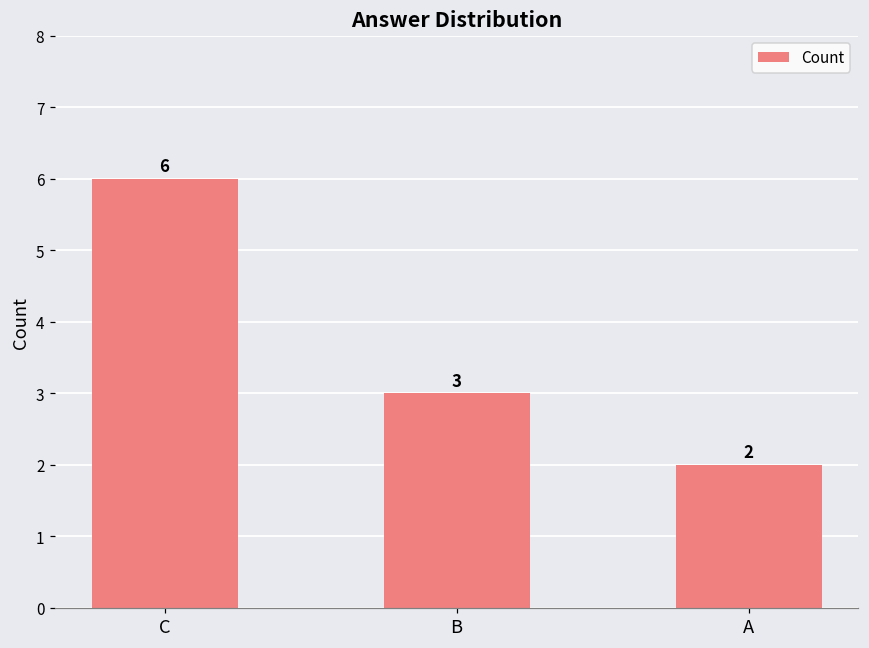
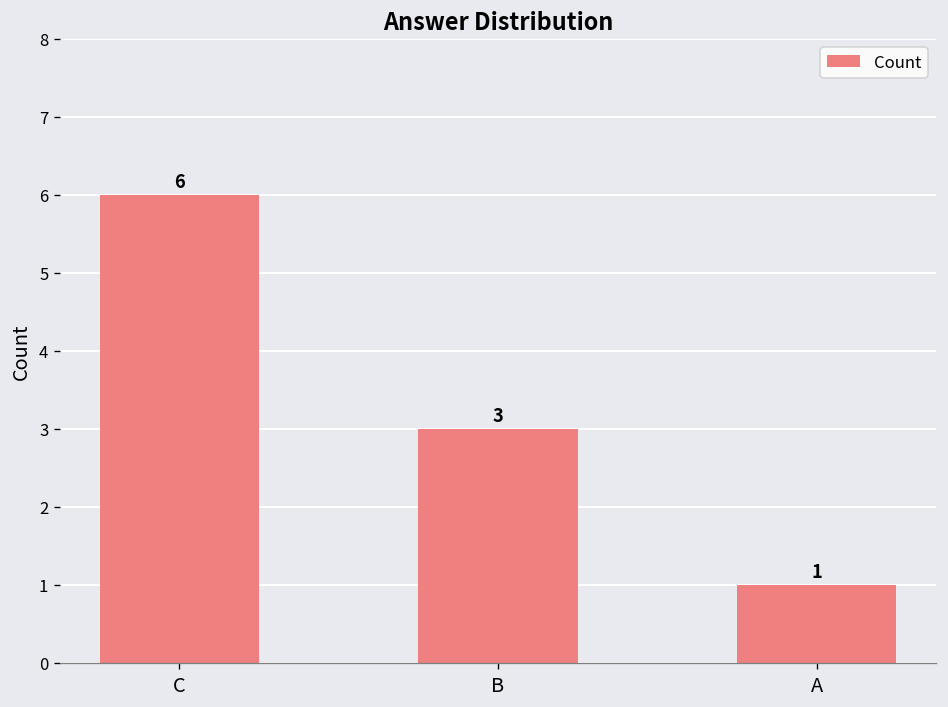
A: 2 -> 1
